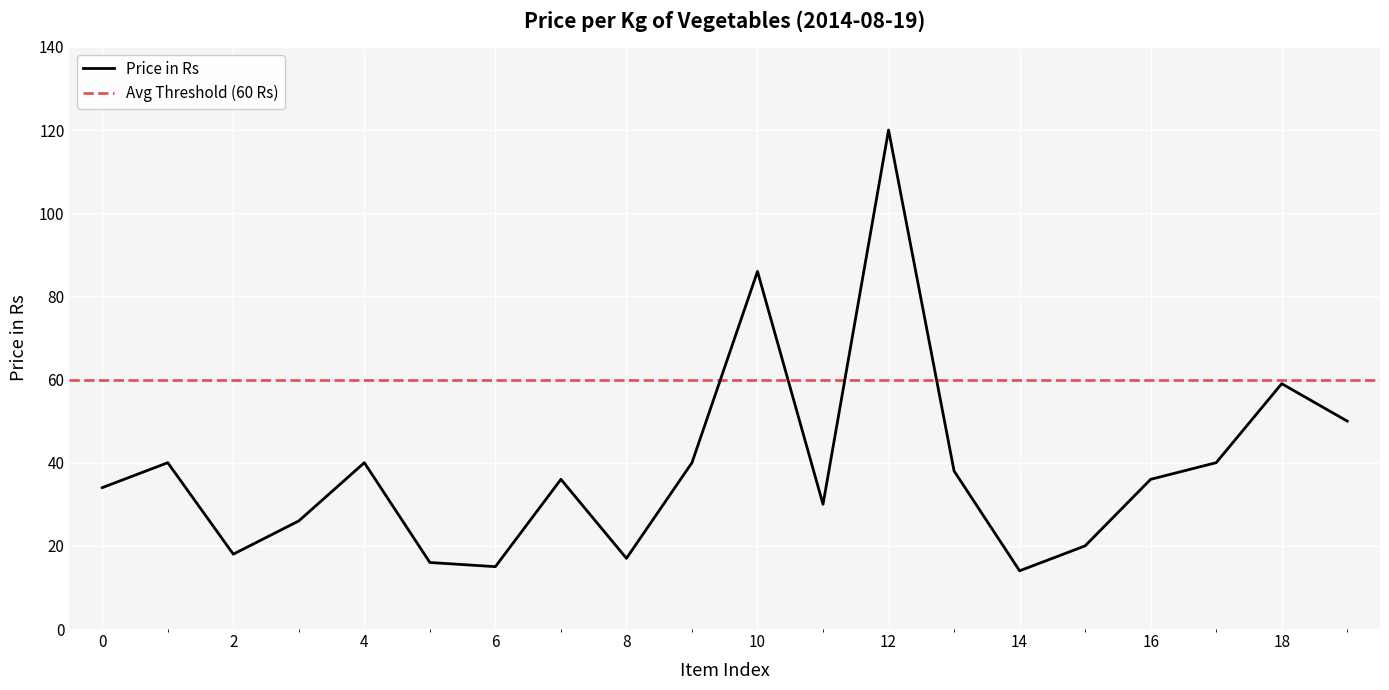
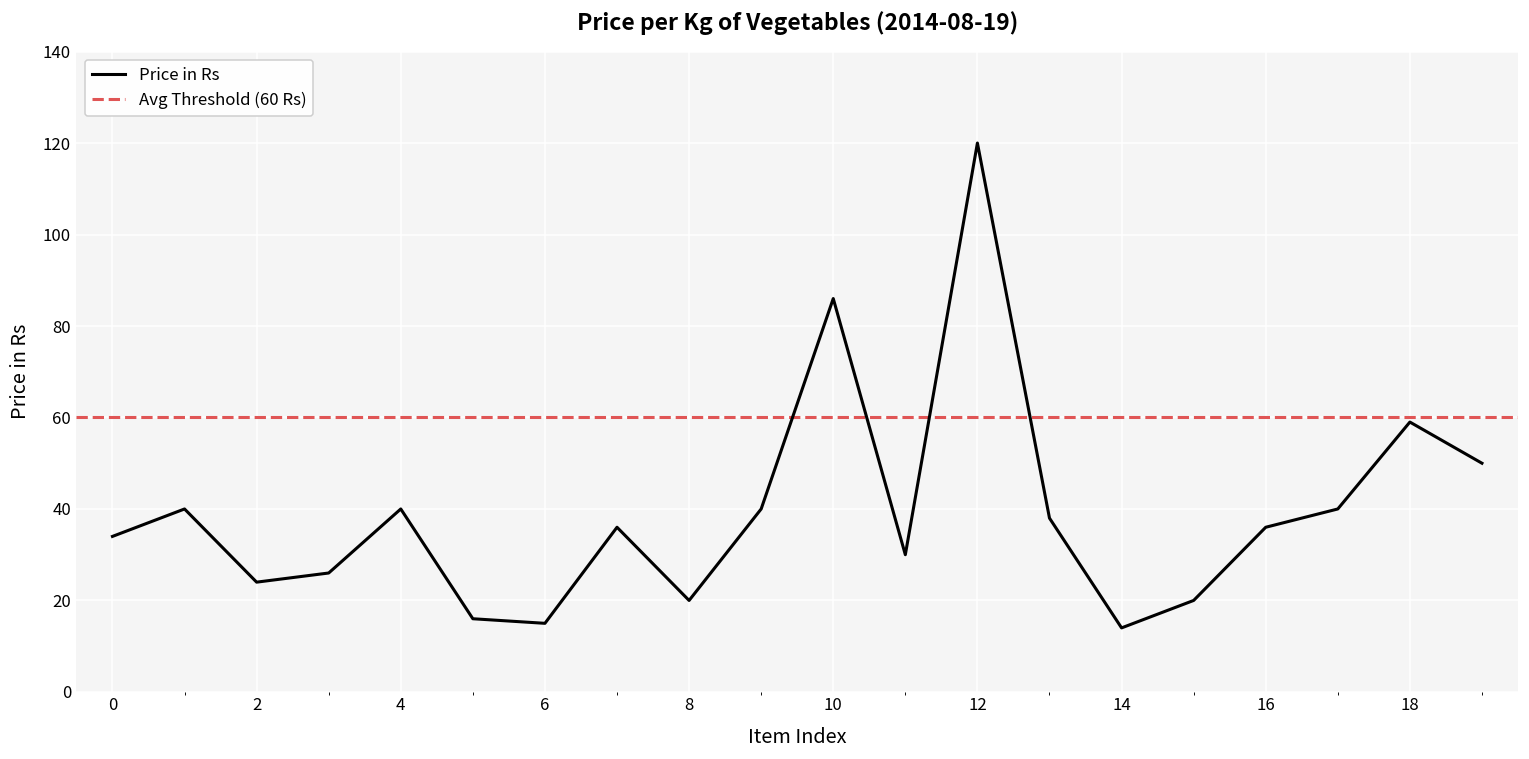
2: 18 -> 24
8: 17 -> 20
